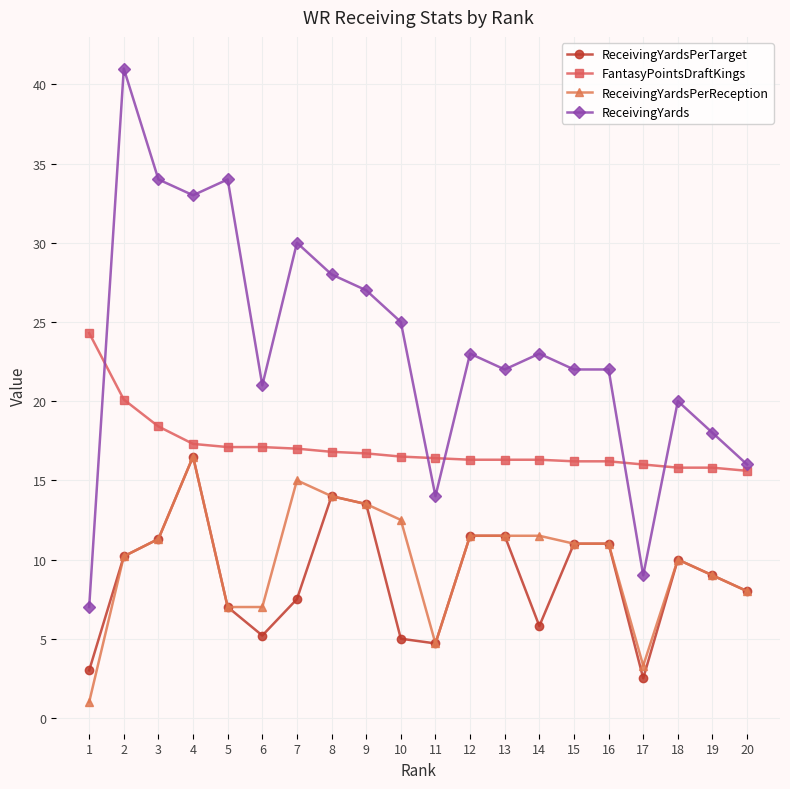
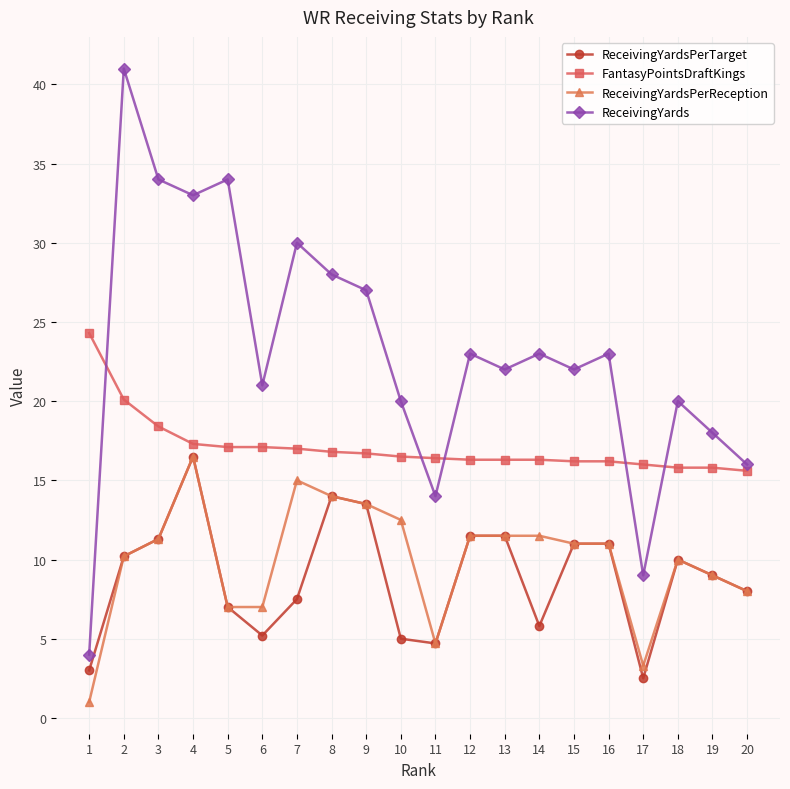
ReceivingYards, 1: 7 -> 4
ReceivingYards, 10: 25 -> 20
ReceivingYards, 16: 22 -> 23
